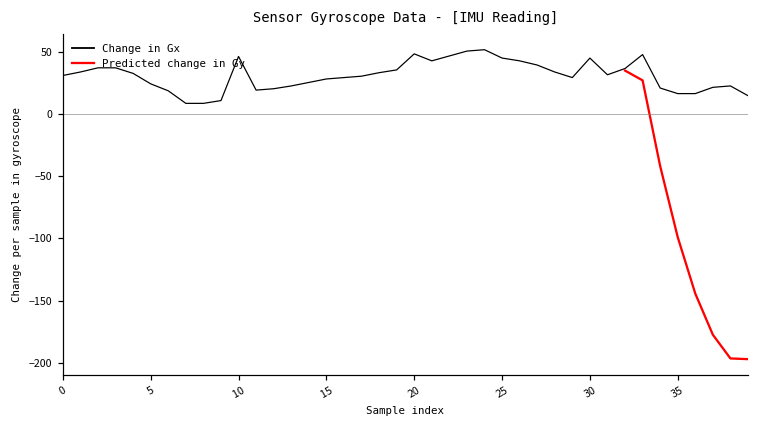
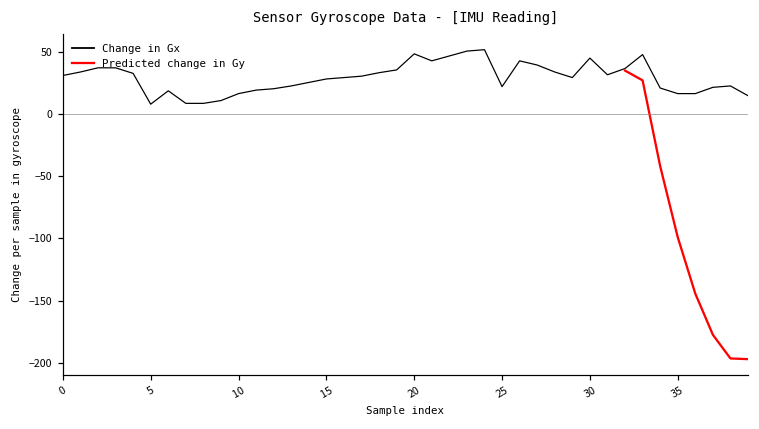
Change in Gx, 5: 24 -> 8
Change in Gx, 10: 46 -> 16
Change in Gx, 25: 45 -> 22
